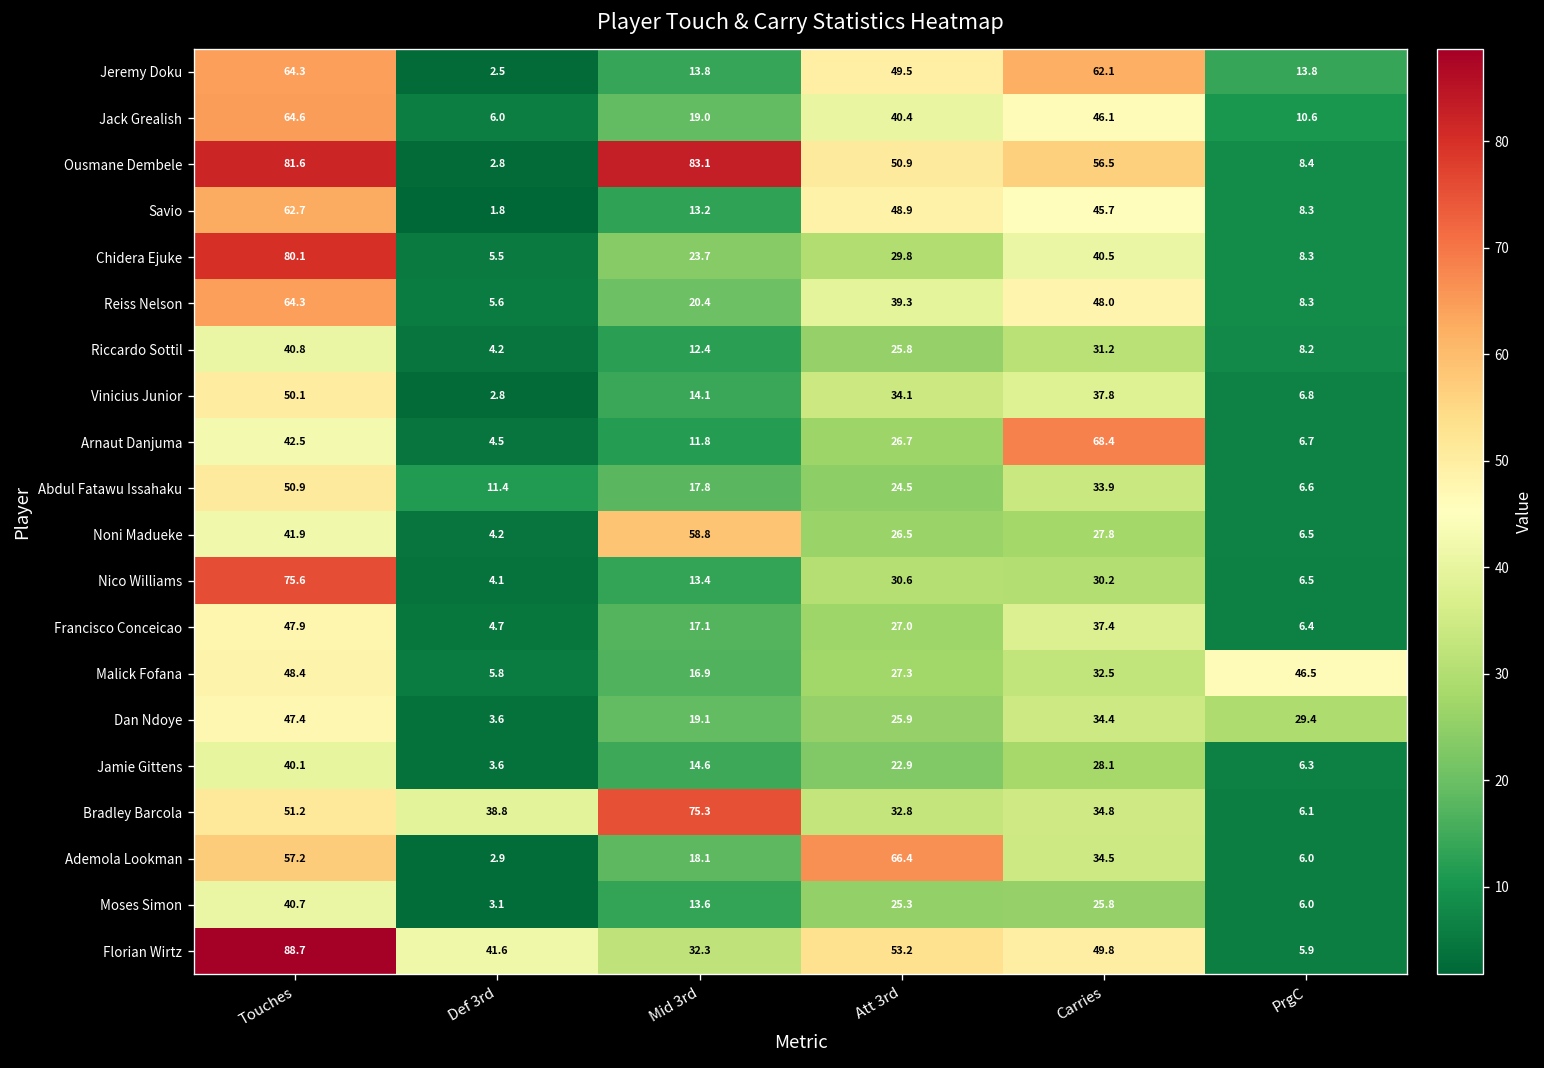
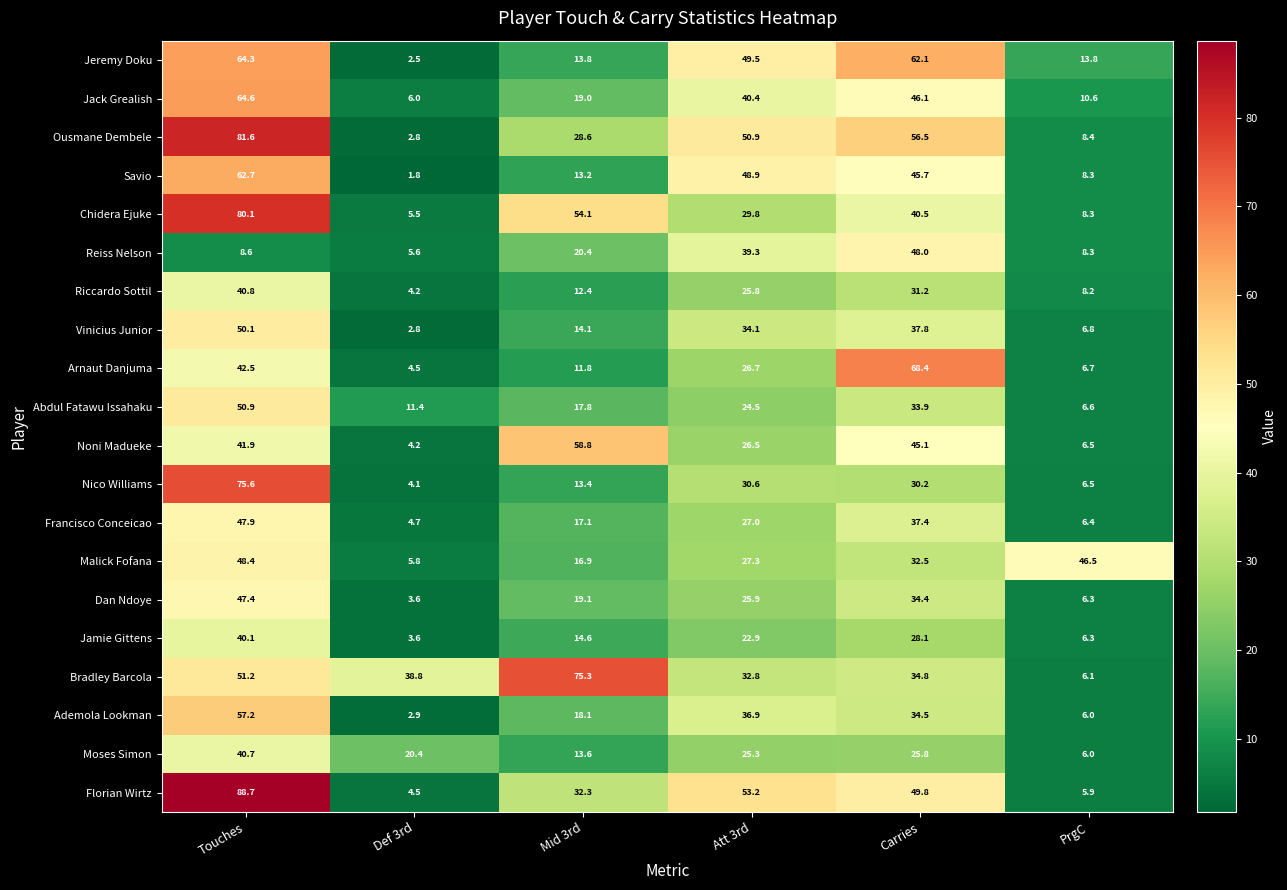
Ousmane Dembele, Mid 3rd: 83.1 -> 28.6
Chidera Ejuke, Mid 3rd: 23.7 -> 54.1
Reiss Nelson, Touches: 64.3 -> 8.6
Noni Madueke, Carries: 27.8 -> 45.1
Dan Ndoye, PrgC: 29.4 -> 6.3
Ademola Lookman, Att 3rd: 66.4 -> 36.9
Moses Simon, Def 3rd: 3.1 -> 20.4
Florian Wirtz, Def 3rd: 41.6 -> 4.5
